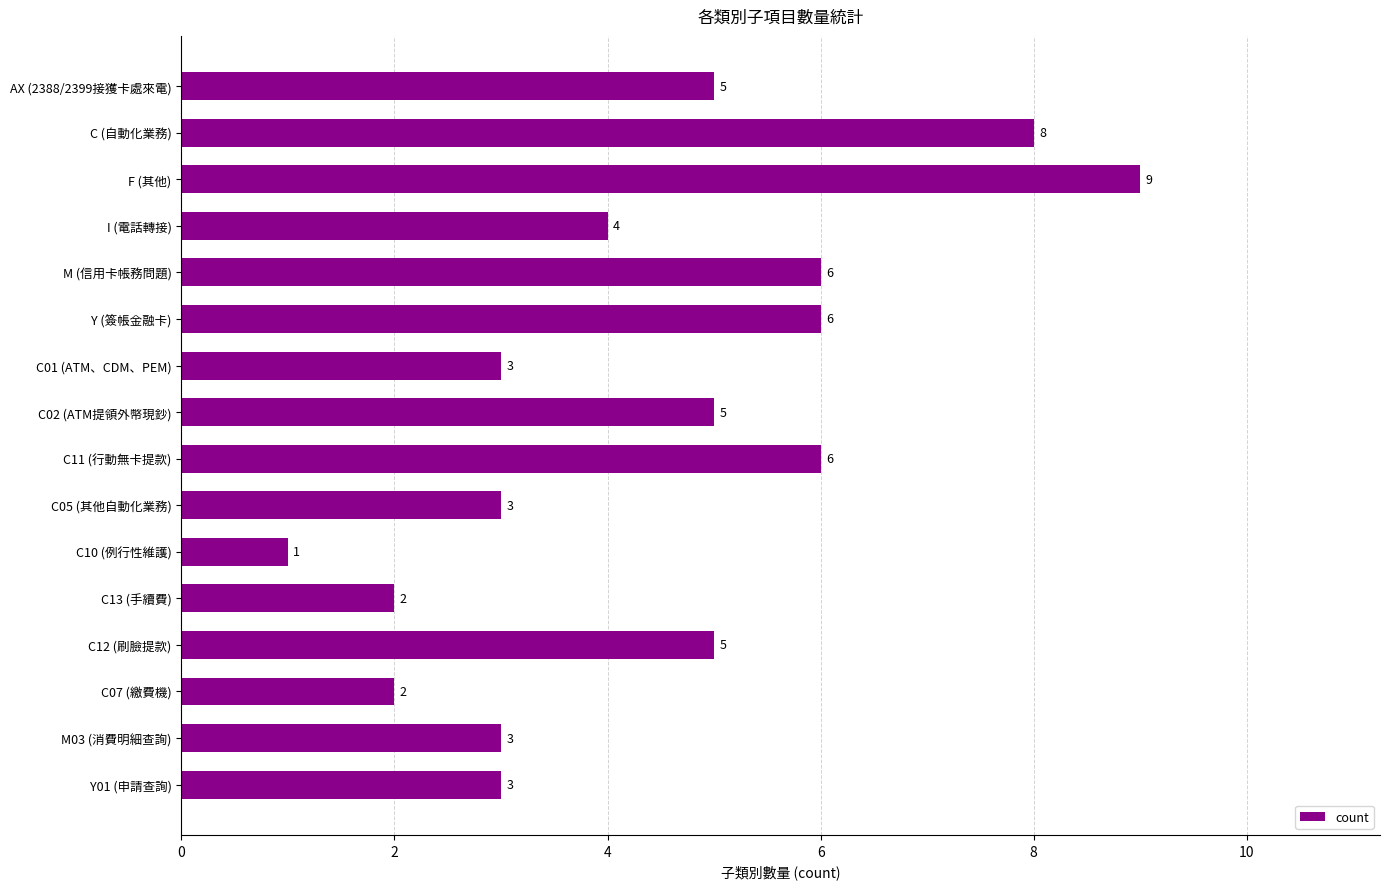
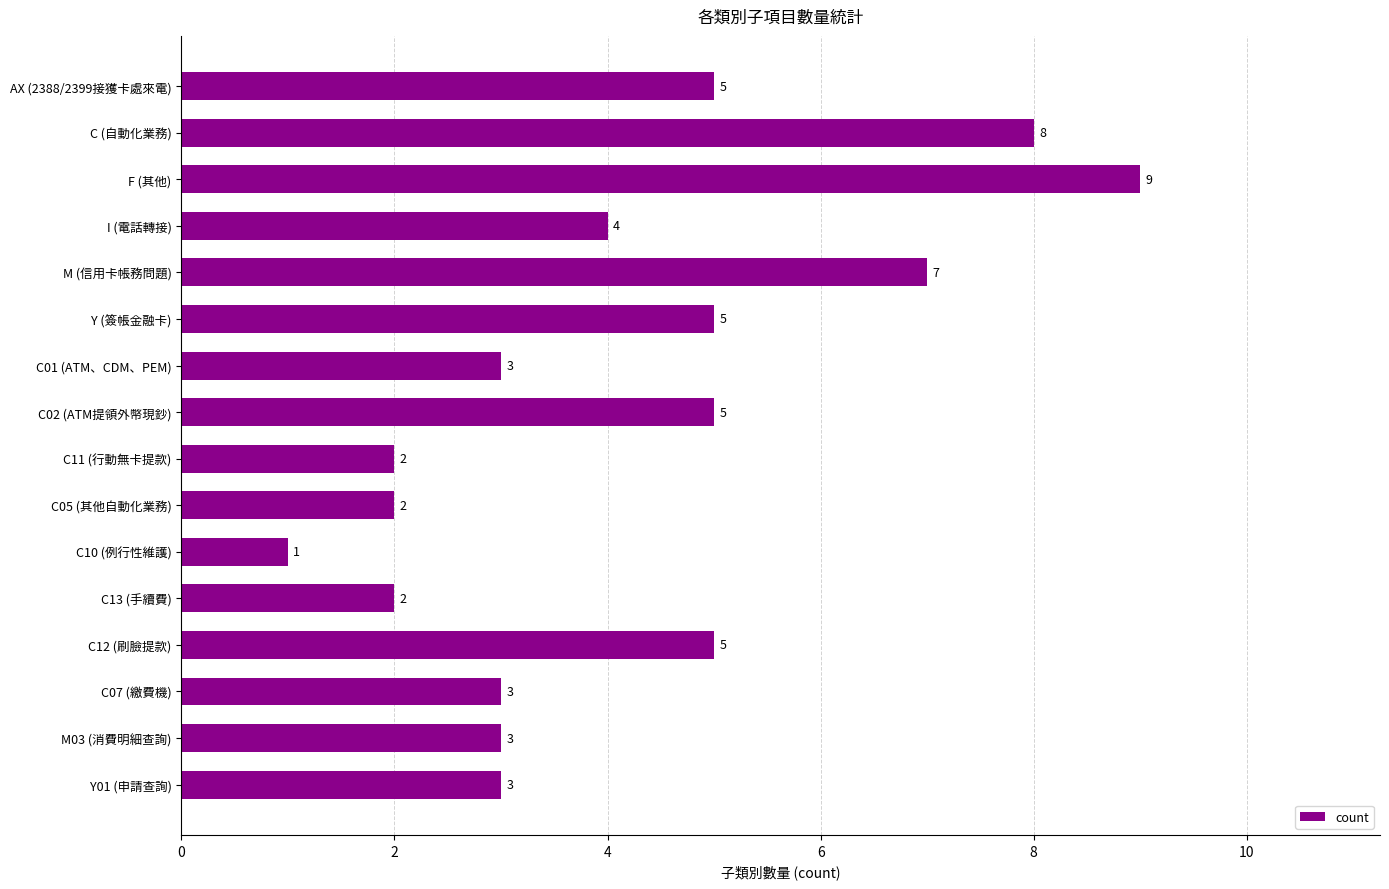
M (信用卡帳務問題): 6 -> 7
Y (簽帳金融卡): 6 -> 5
C11 (行動無卡提款): 6 -> 2
C05 (其他自動化業務): 3 -> 2
C07 (繳費機): 2 -> 3
